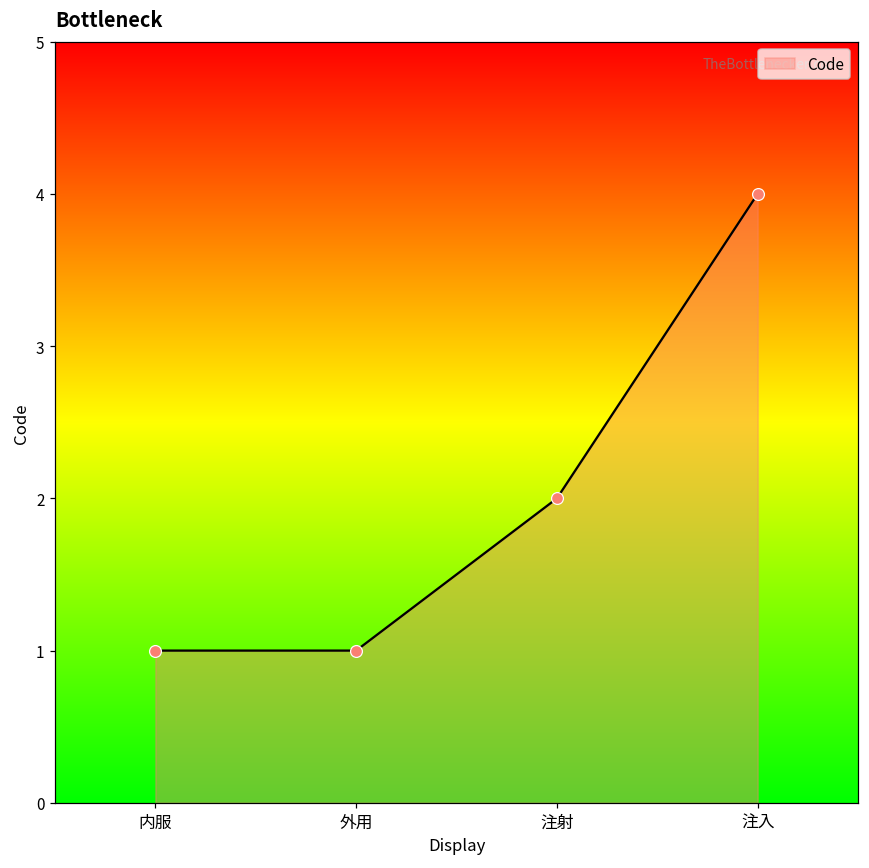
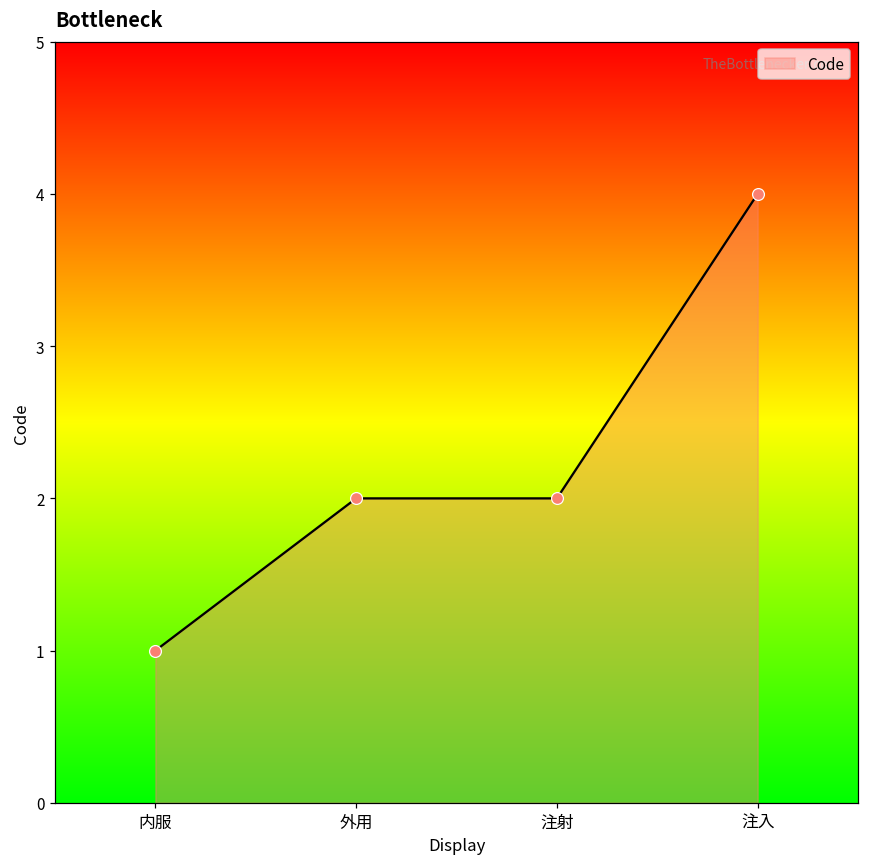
外用: 1 -> 2
